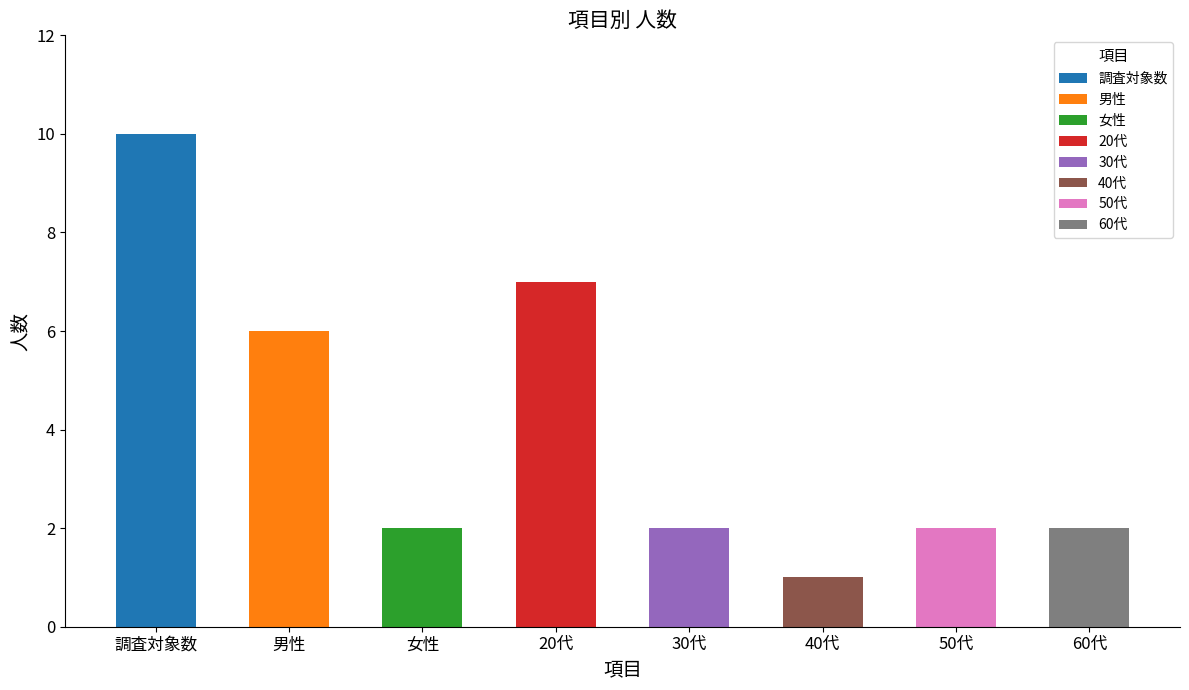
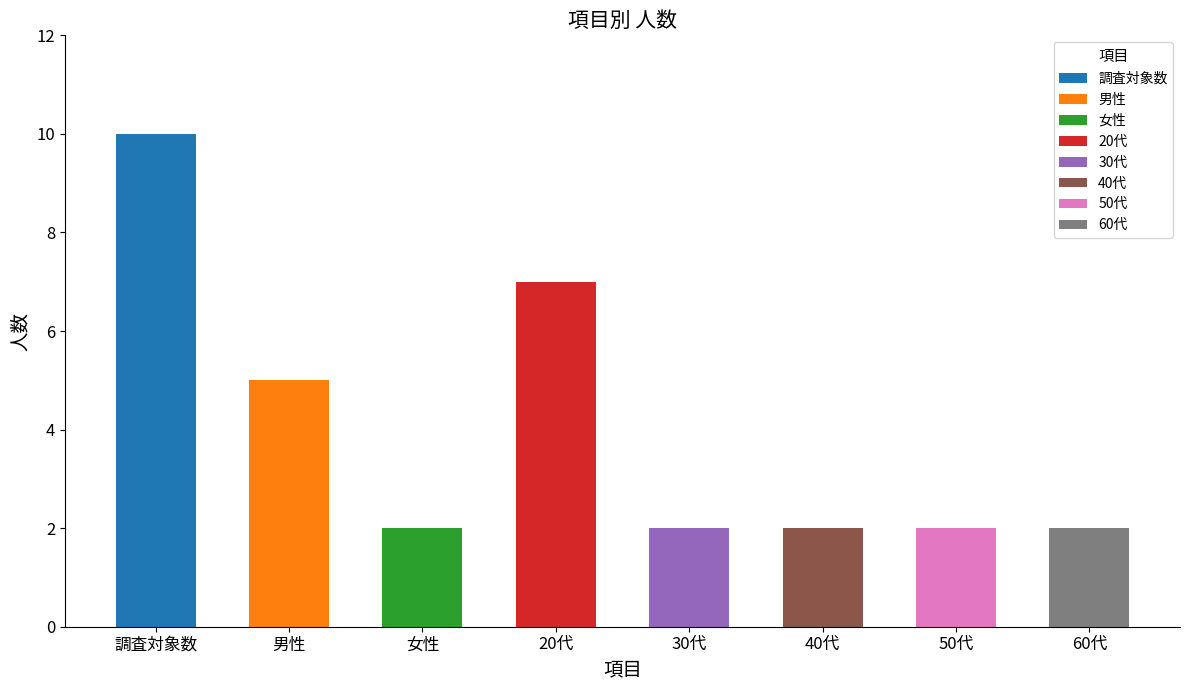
男性: 6 -> 5
40代: 1 -> 2
